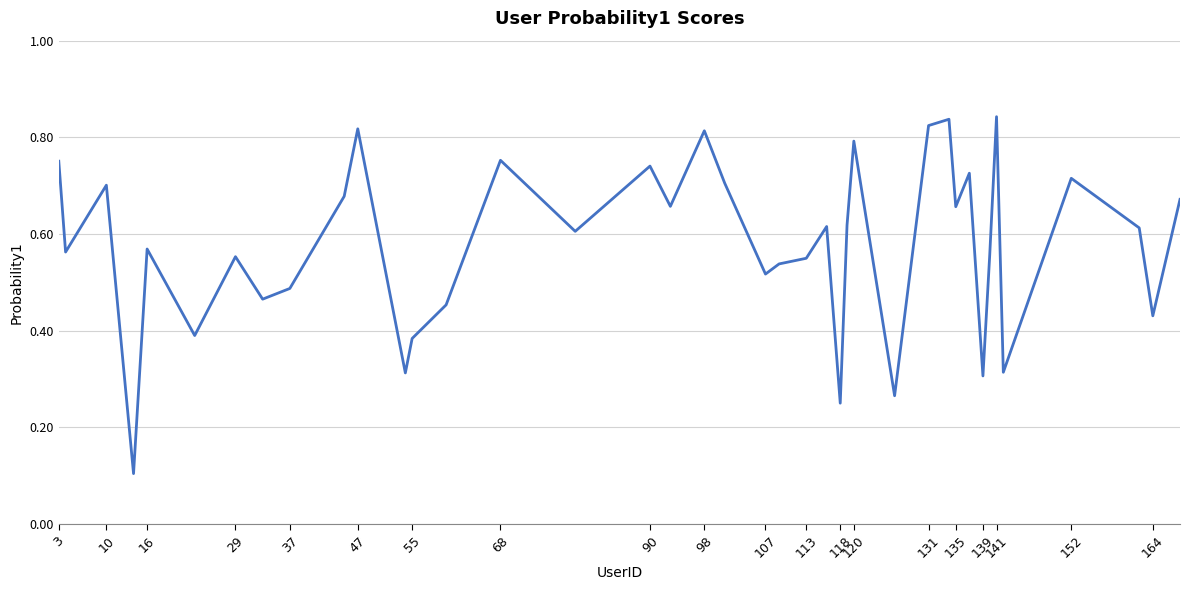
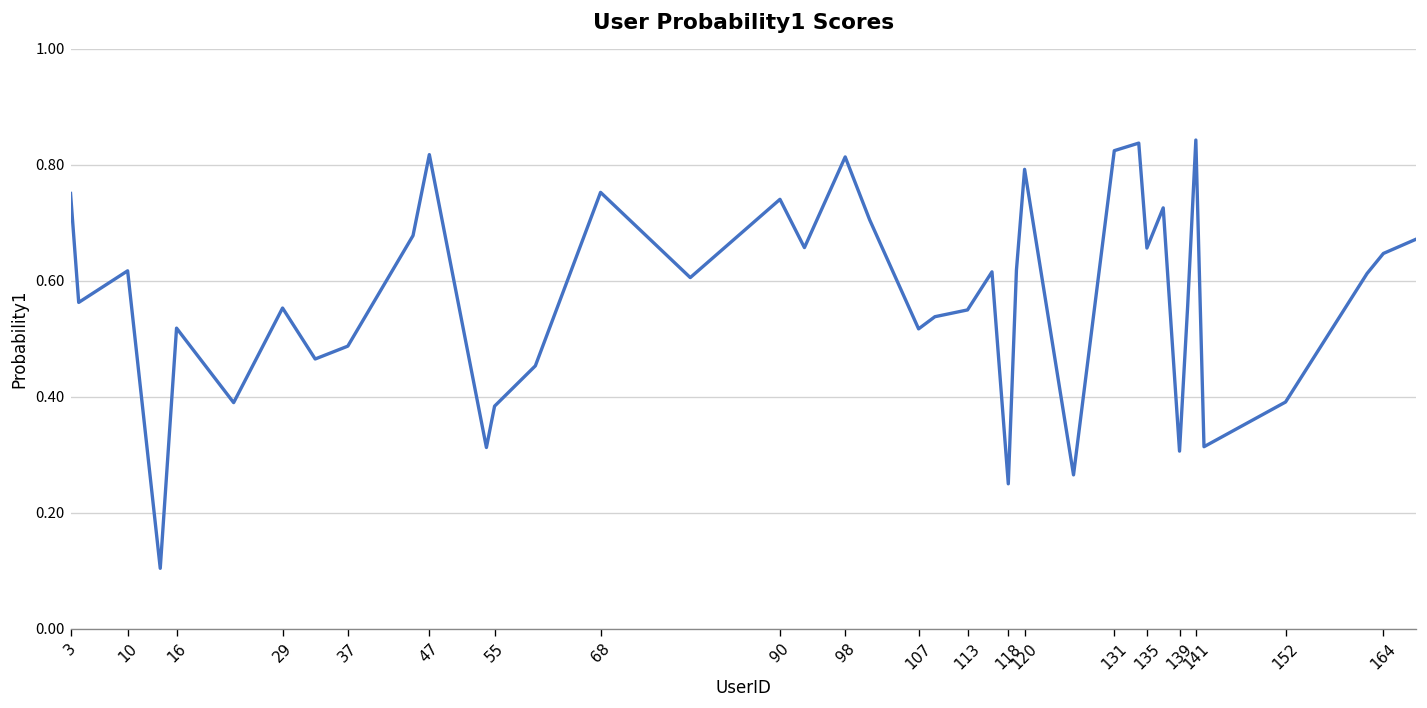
10: 0.70 -> 0.62
16: 0.57 -> 0.52
152: 0.72 -> 0.39
164: 0.43 -> 0.65
